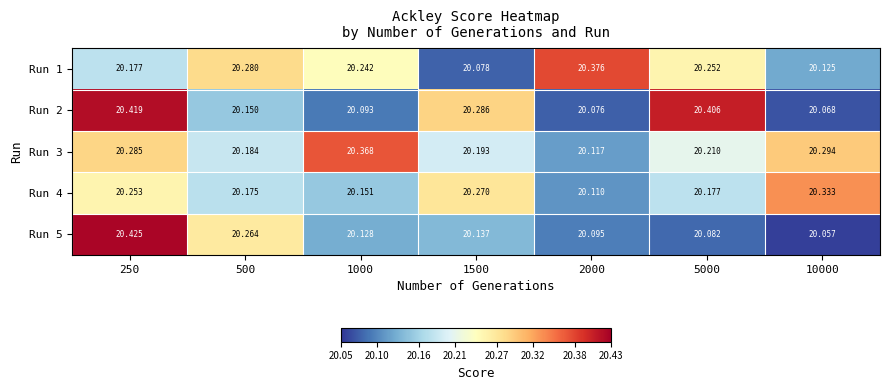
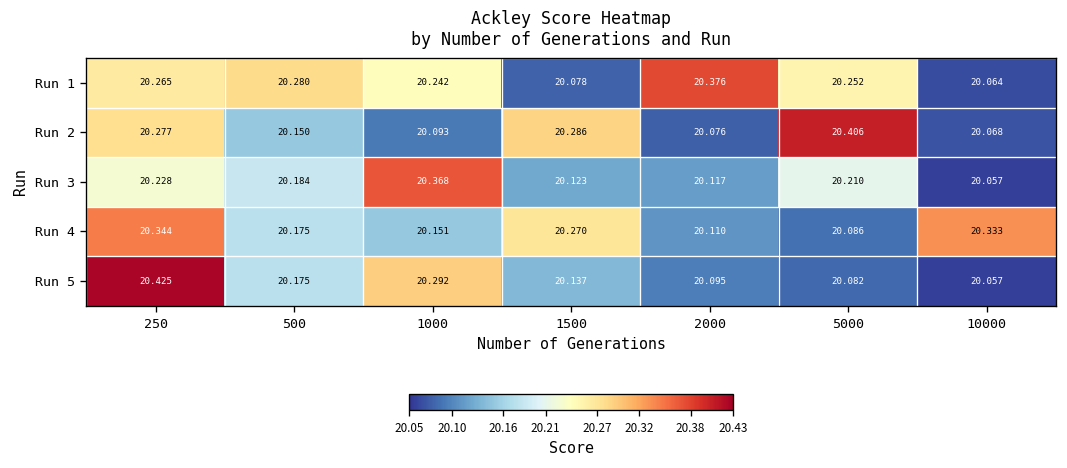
Run 1, 250: 20.177 -> 20.265
Run 1, 10000: 20.125 -> 20.064
Run 2, 250: 20.419 -> 20.277
Run 3, 250: 20.285 -> 20.228
Run 3, 1500: 20.193 -> 20.123
Run 3, 10000: 20.294 -> 20.057
Run 4, 250: 20.253 -> 20.344
Run 4, 5000: 20.177 -> 20.086
Run 5, 500: 20.264 -> 20.175
Run 5, 1000: 20.128 -> 20.292
